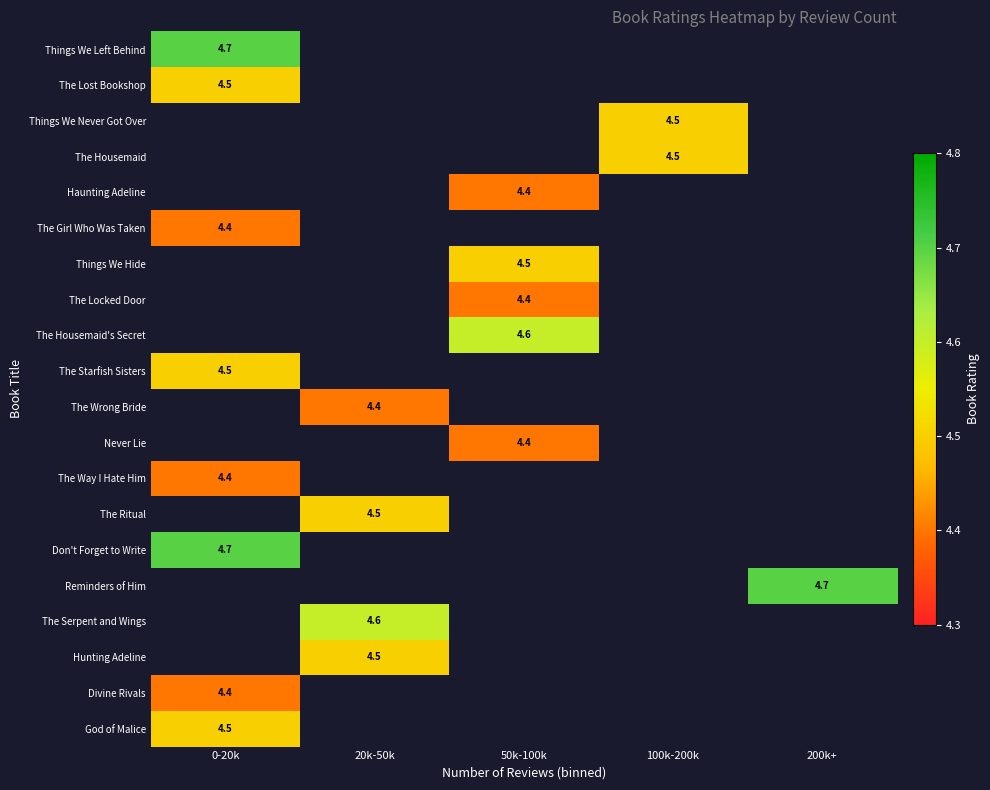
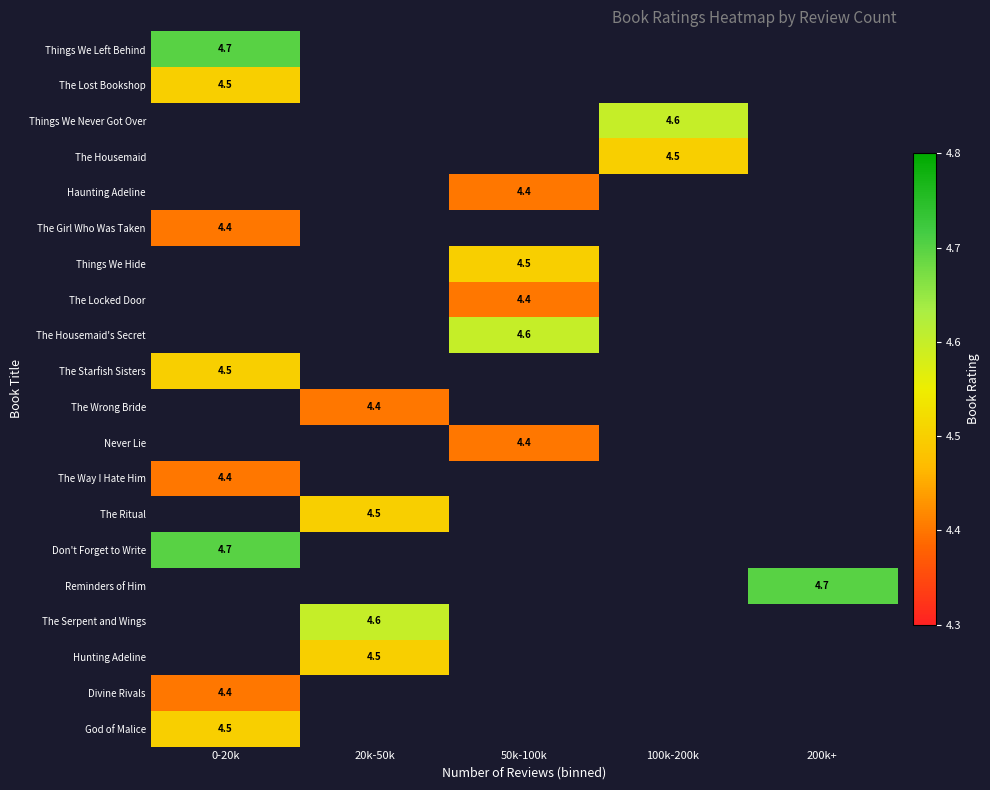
Things We Never Got Over, 100k-200k: 4.5 -> 4.6
